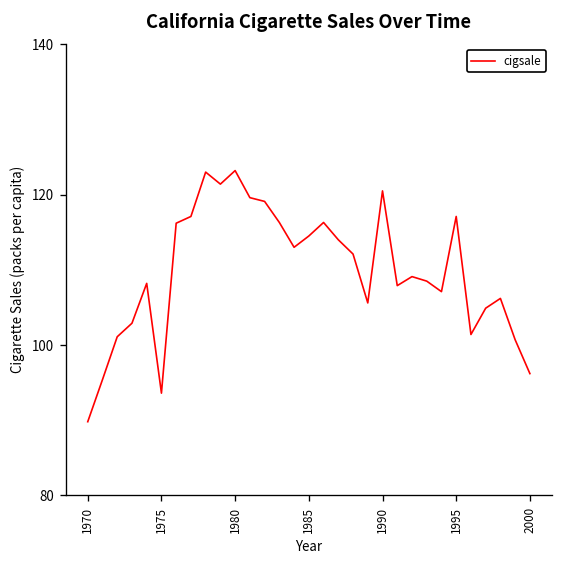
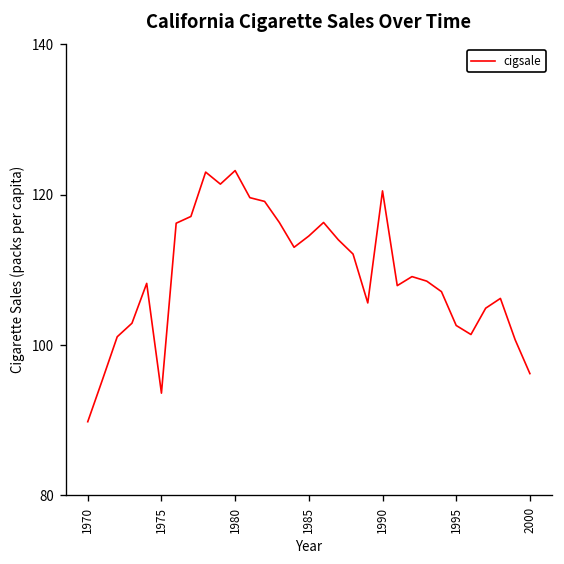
1995: 117 -> 103
